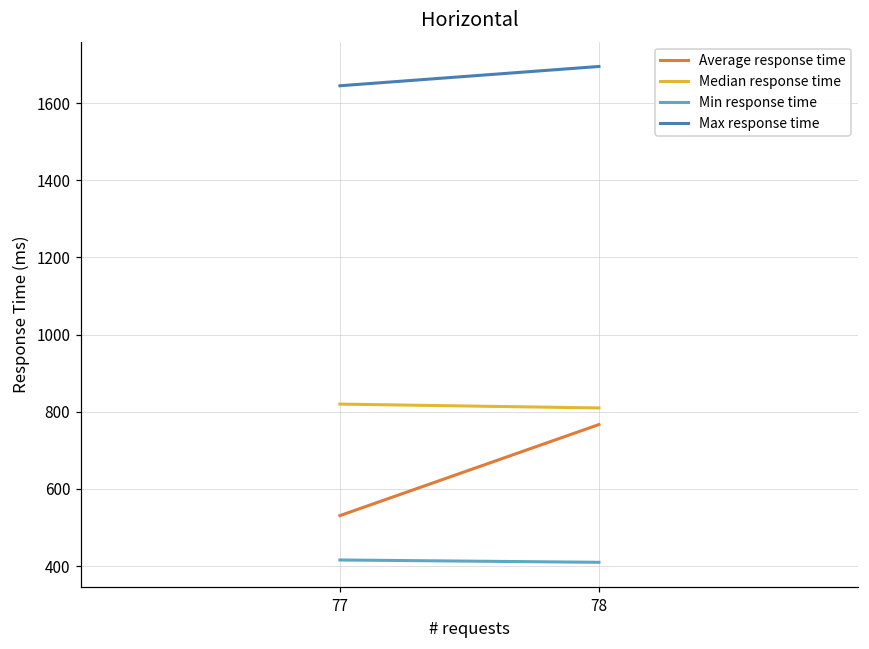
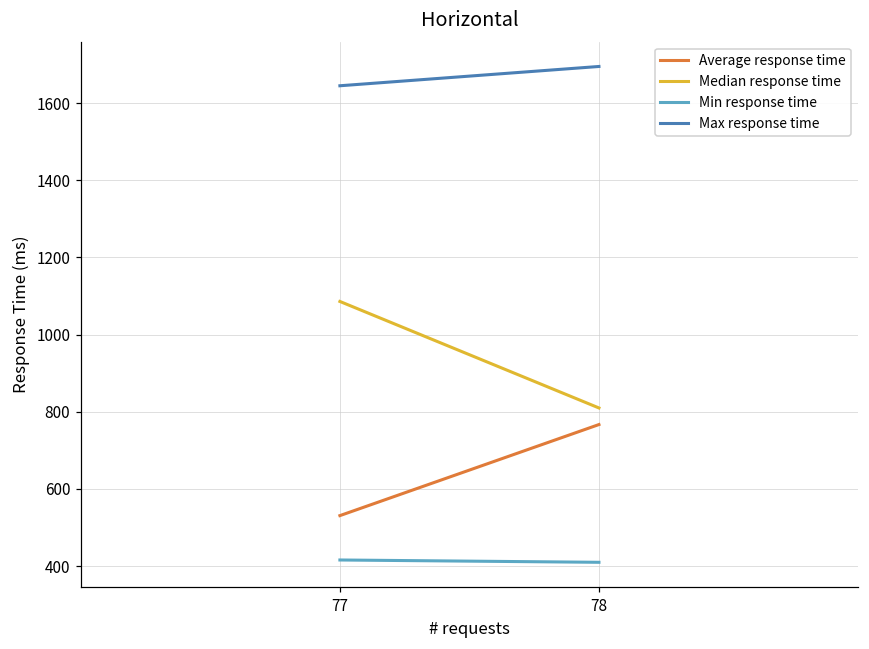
Median response time, 77: 820 -> 1090
